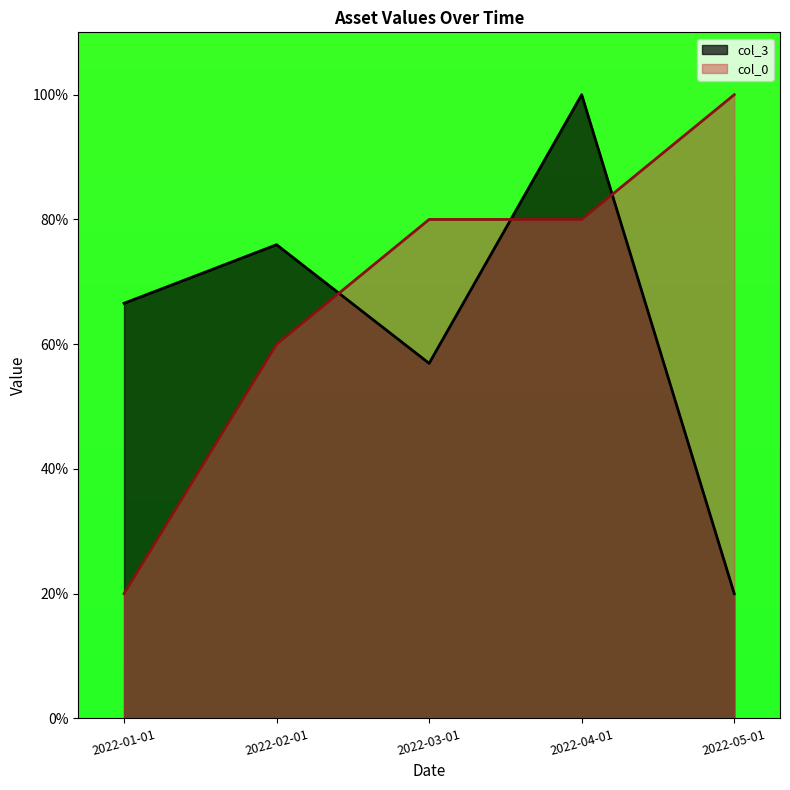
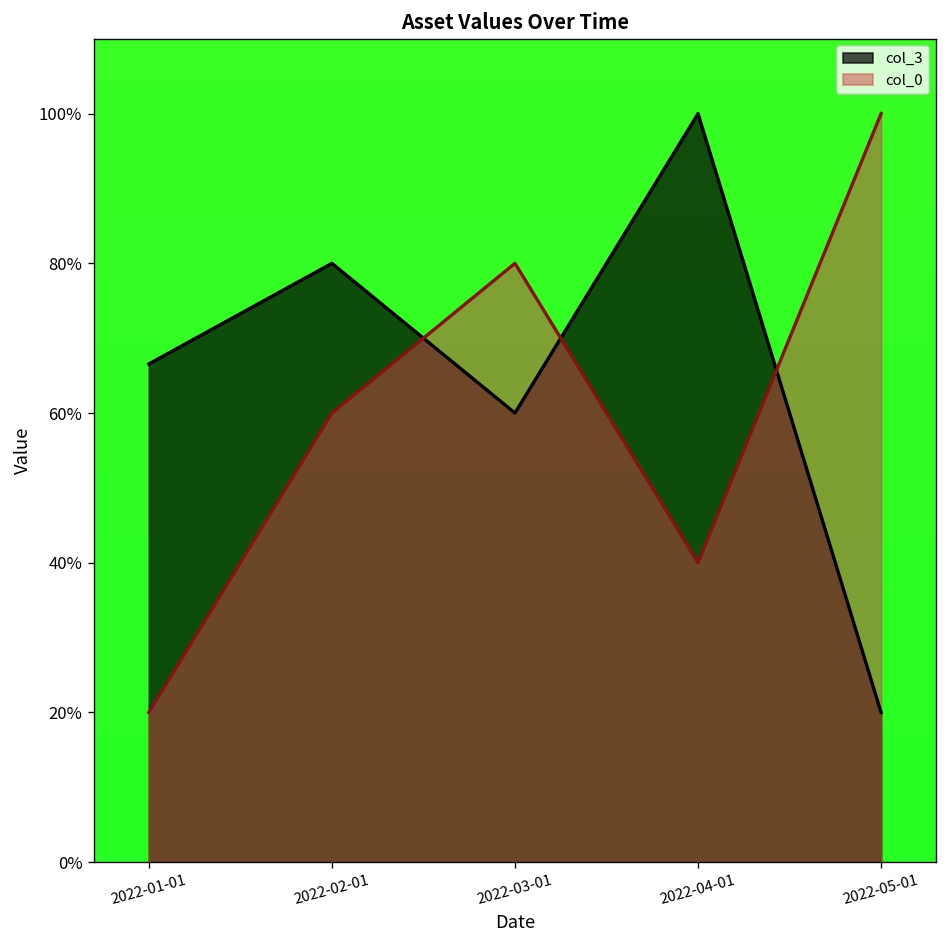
col_3, 2022-02-01: 76% -> 80%
col_3, 2022-03-01: 57% -> 60%
col_0, 2022-04-01: 80% -> 40%
